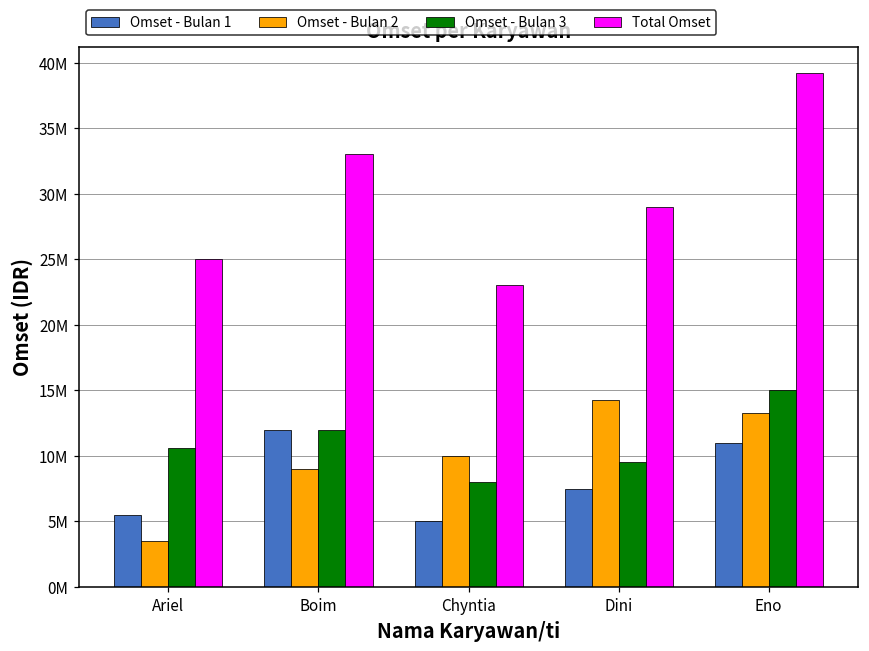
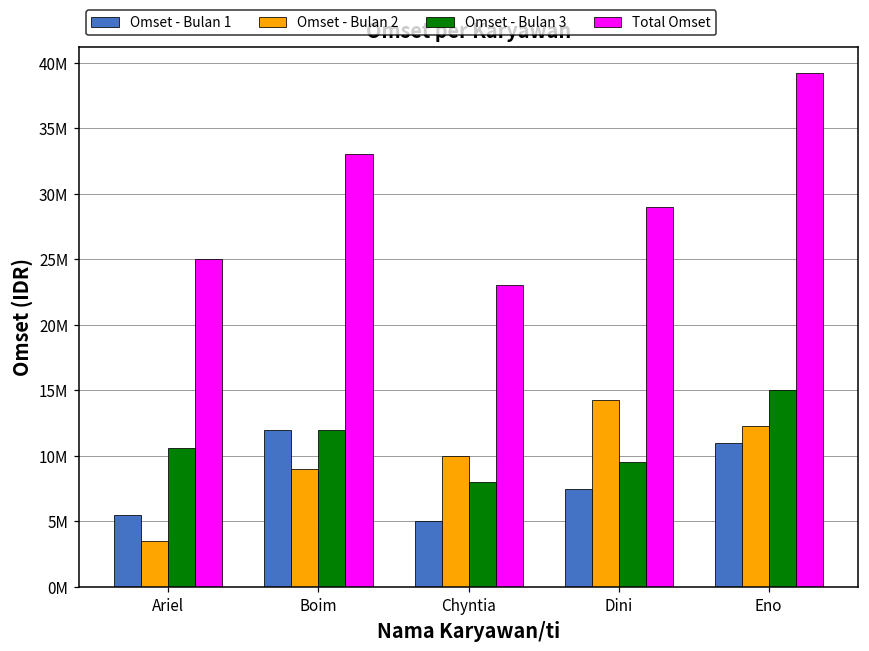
Omset - Bulan 2, Eno: 13300000 -> 12300000
